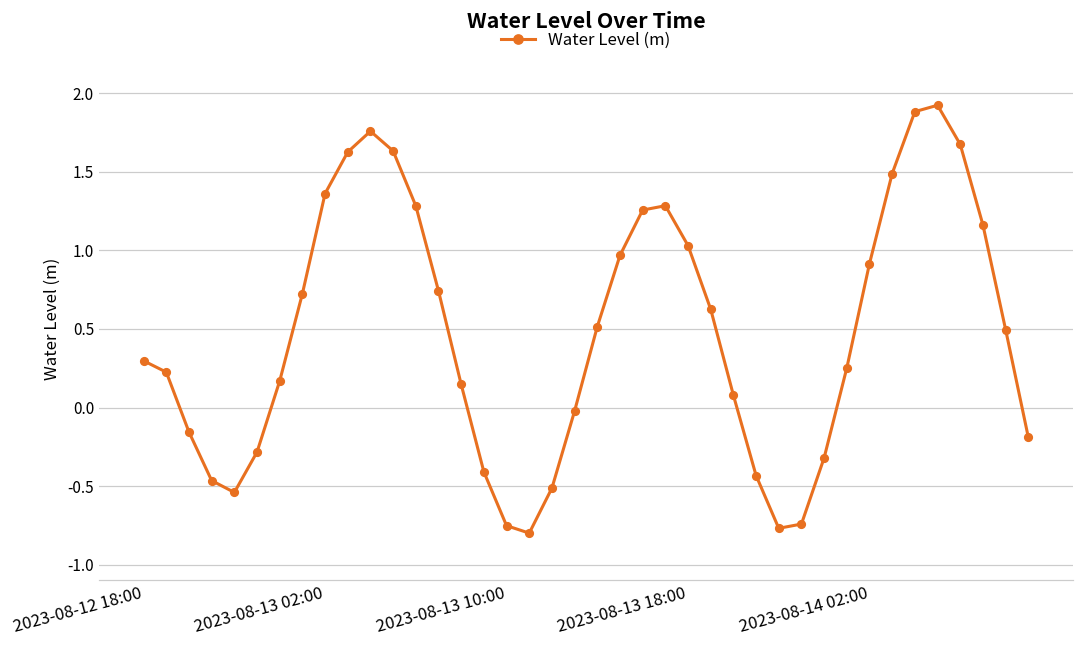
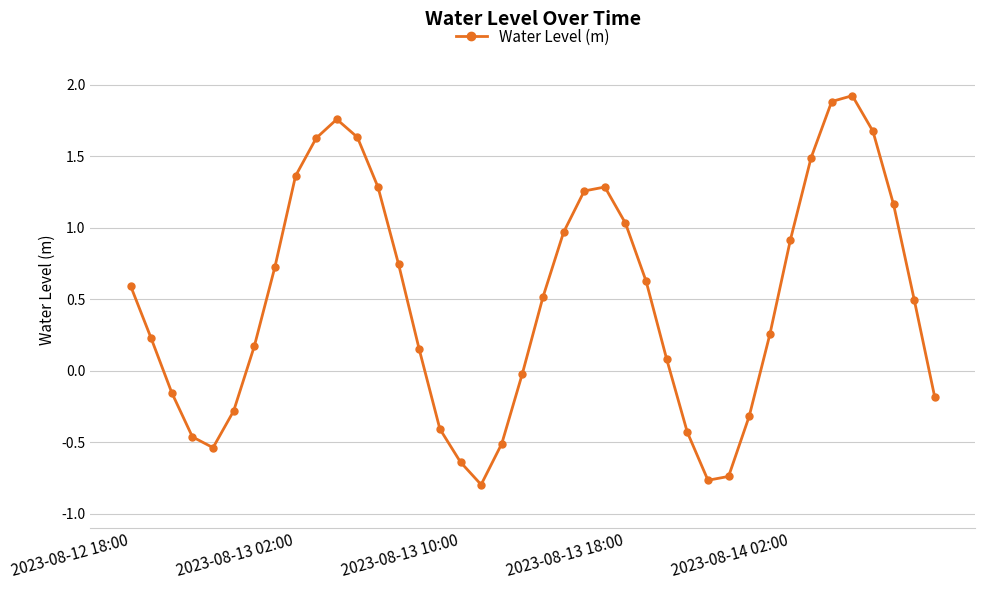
2023-08-12 18:00: 0.30 -> 0.59
2023-08-13 10:00: -0.75 -> -0.64
